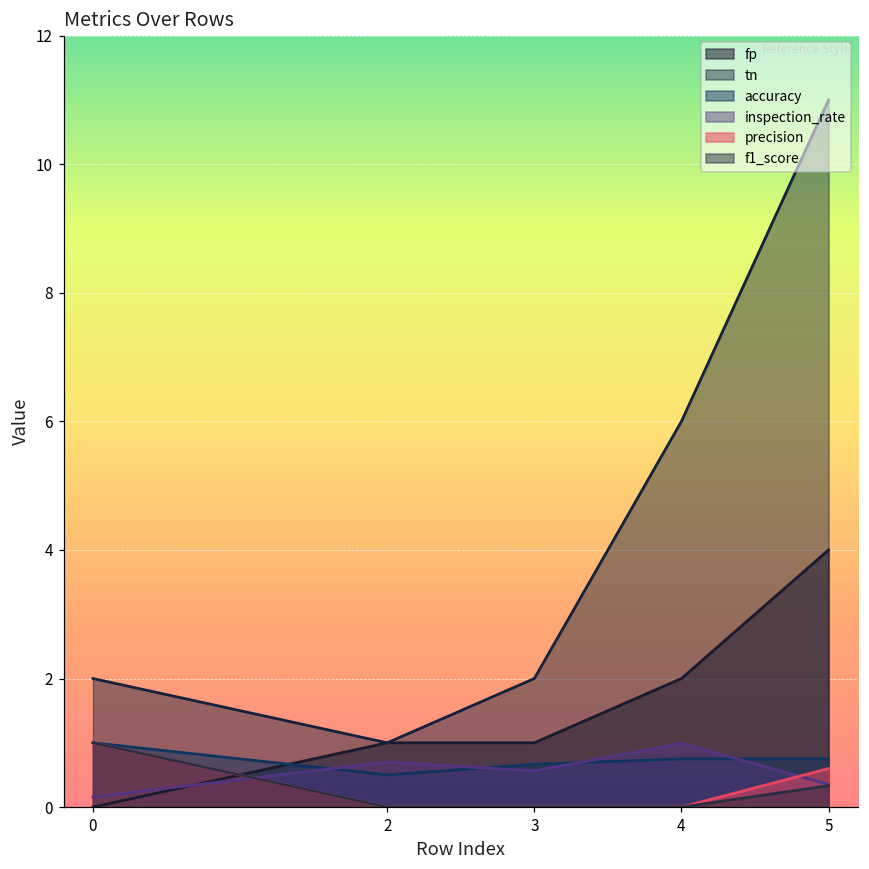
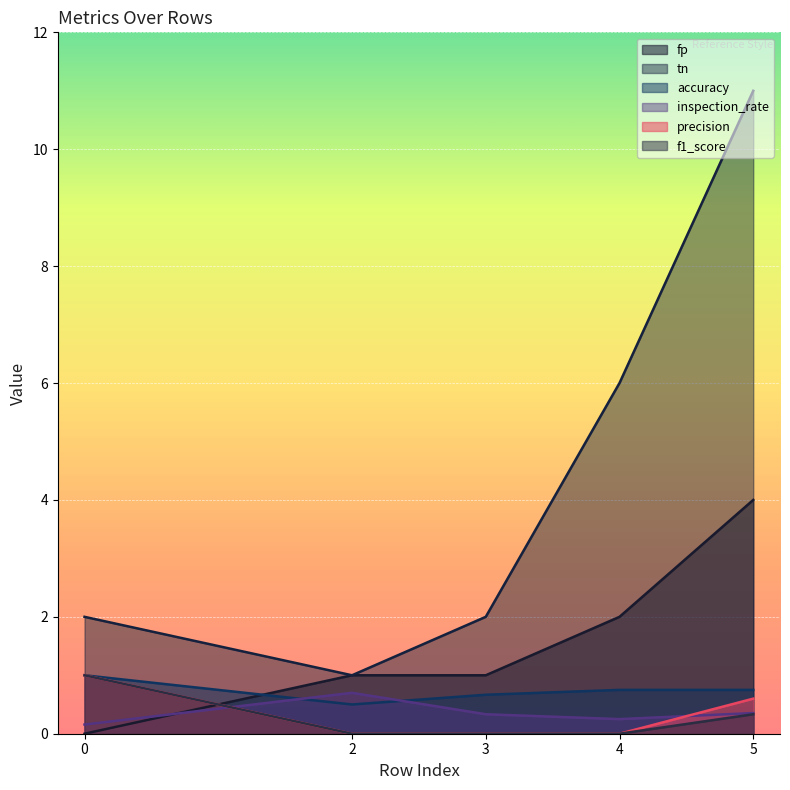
inspection_rate, 3: 0.6 -> 0.3
inspection_rate, 4: 1.0 -> 0.3
